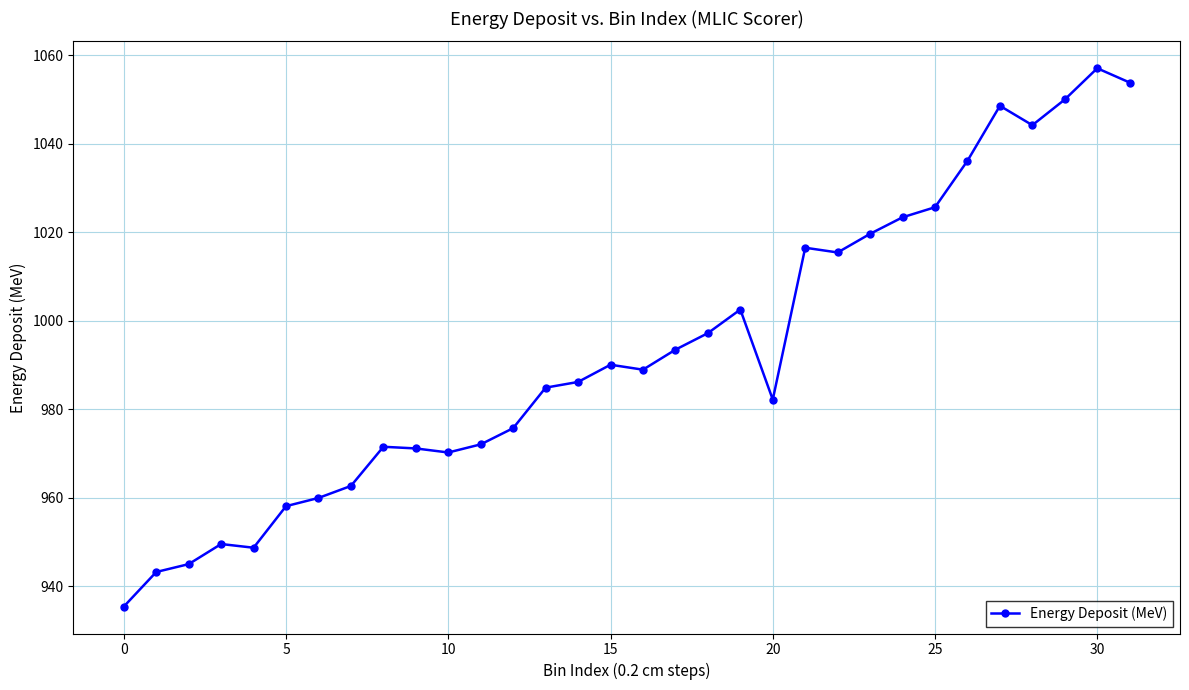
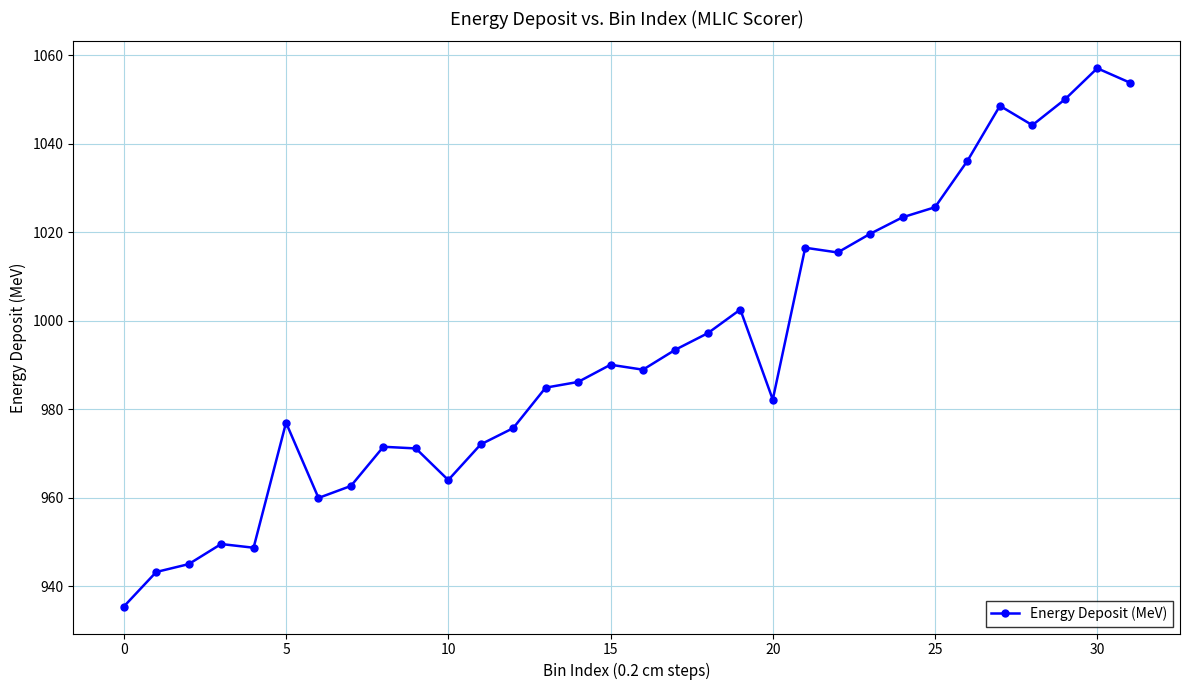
5: 958 -> 977
10: 970 -> 964
